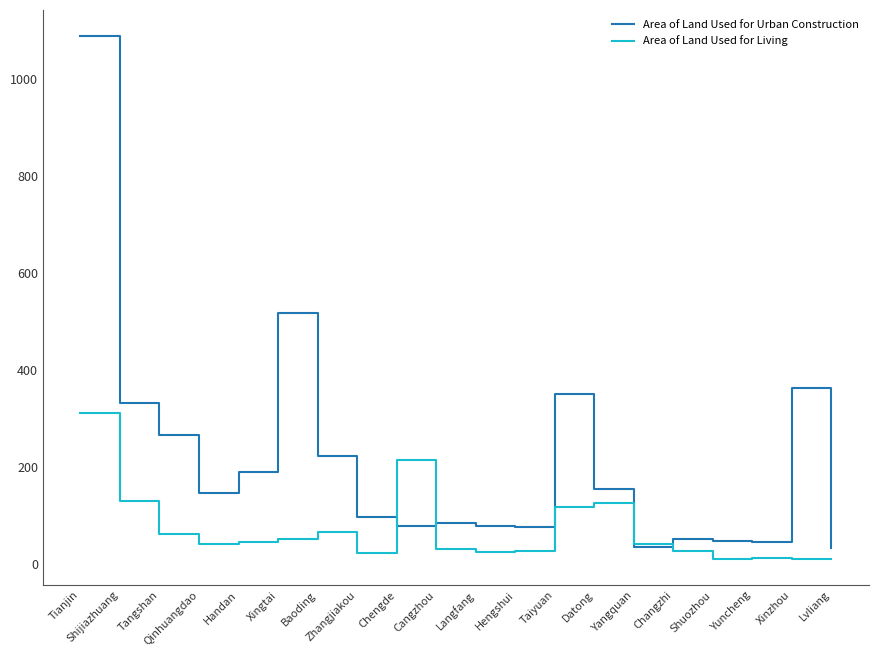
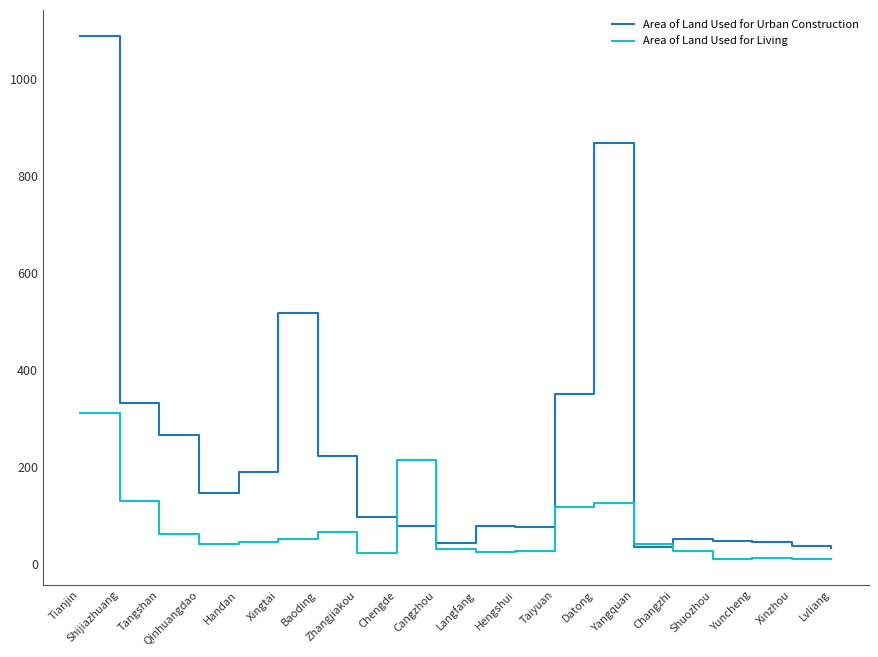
Area of Land Used for Urban Construction, Cangzhou: 90 -> 40
Area of Land Used for Urban Construction, Datong: 160 -> 870
Area of Land Used for Urban Construction, Xinzhou: 360 -> 40
